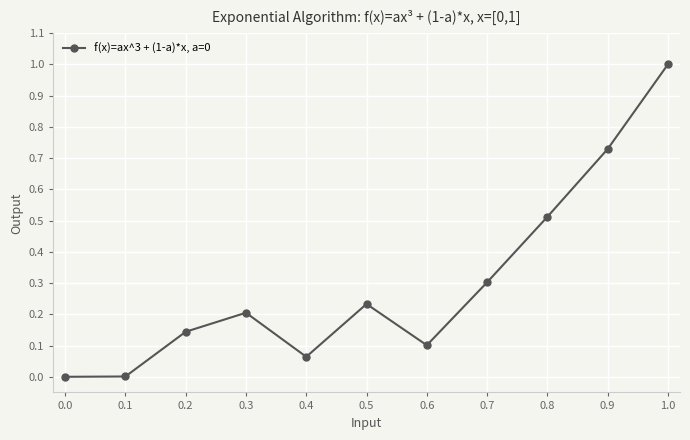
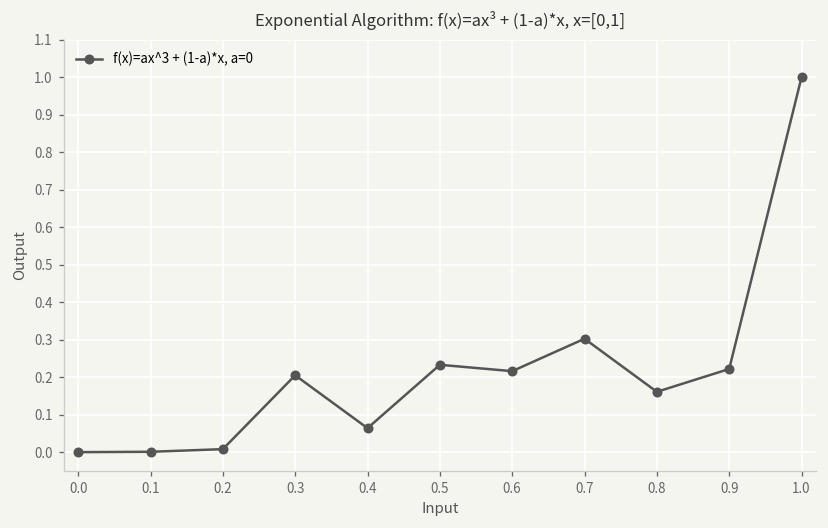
0.2: 0.14 -> 0.01
0.6: 0.10 -> 0.22
0.8: 0.51 -> 0.16
0.9: 0.73 -> 0.22
